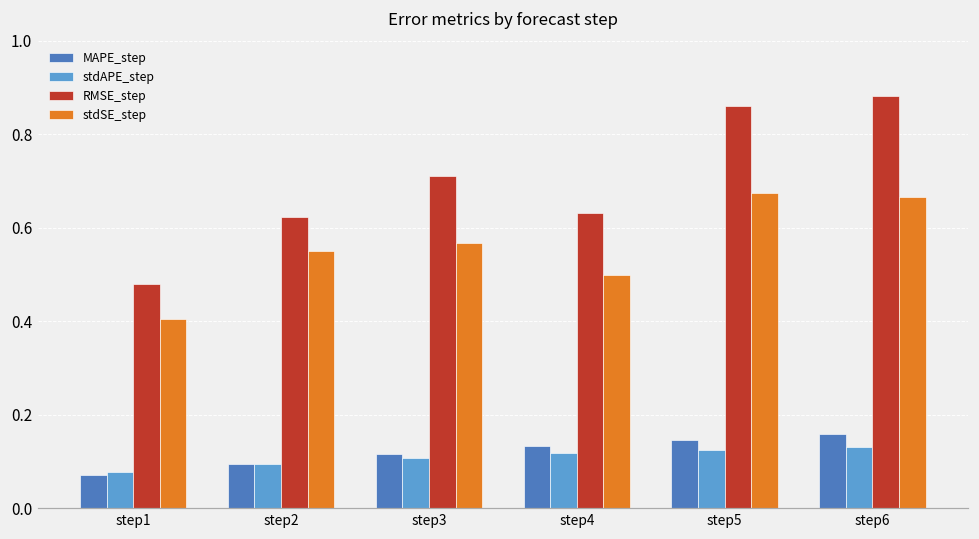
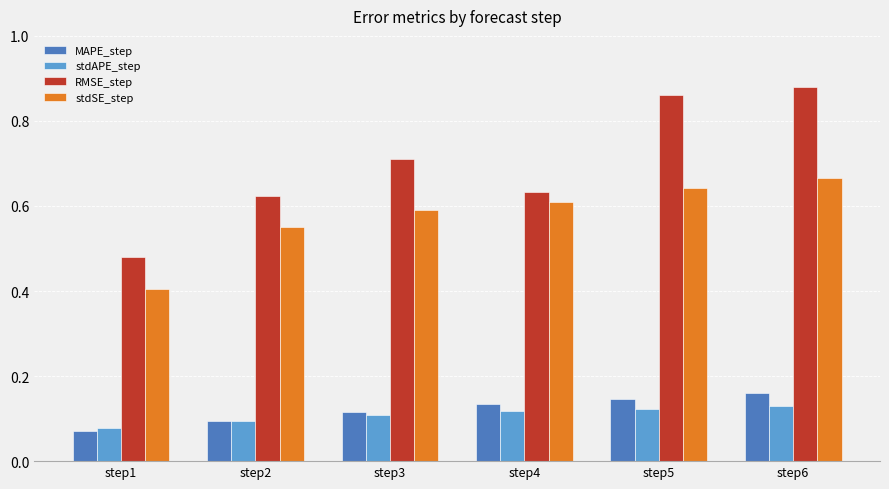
stdSE_step, step3: 0.57 -> 0.59
stdSE_step, step4: 0.50 -> 0.61
stdSE_step, step5: 0.67 -> 0.64
